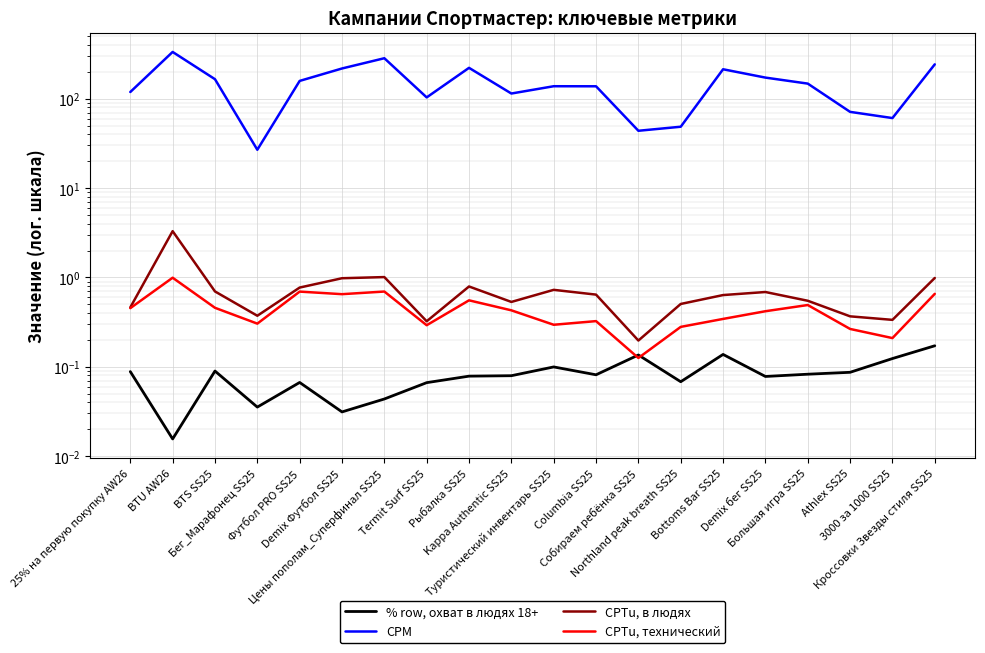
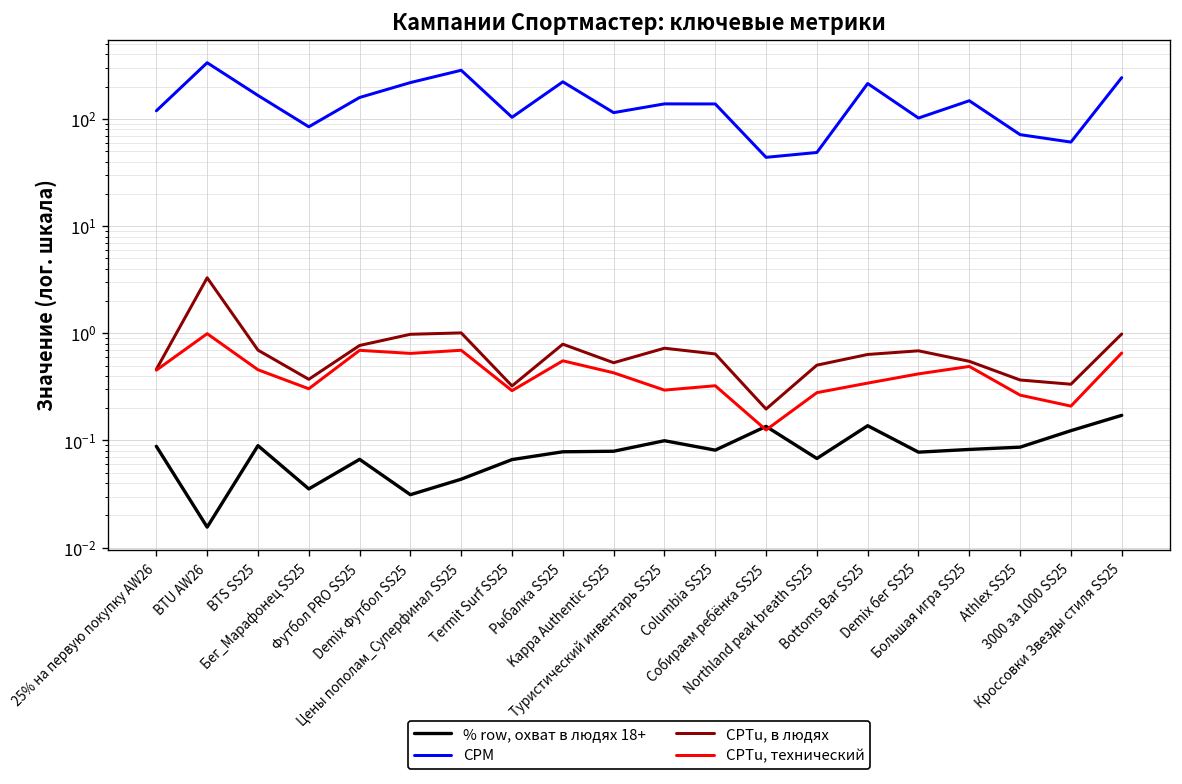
CPM, Бег_Марафонец SS25: 27 -> 80
CPM, Demix бег SS25: 170 -> 100
